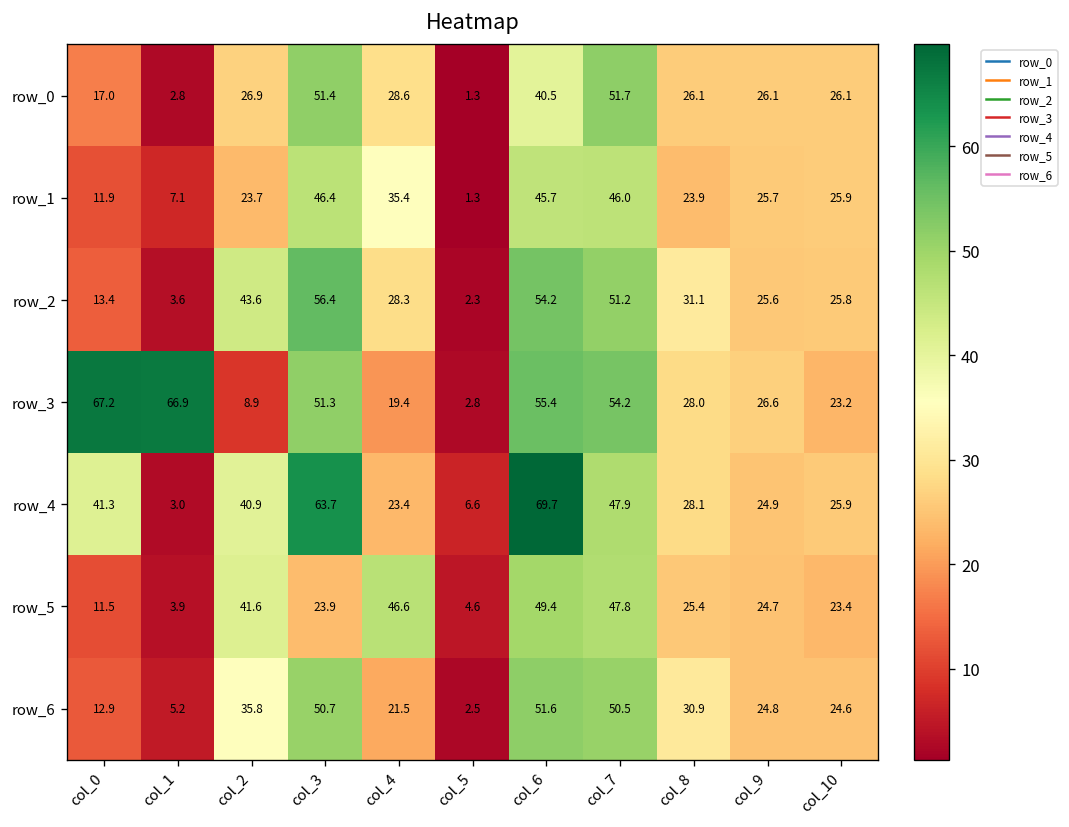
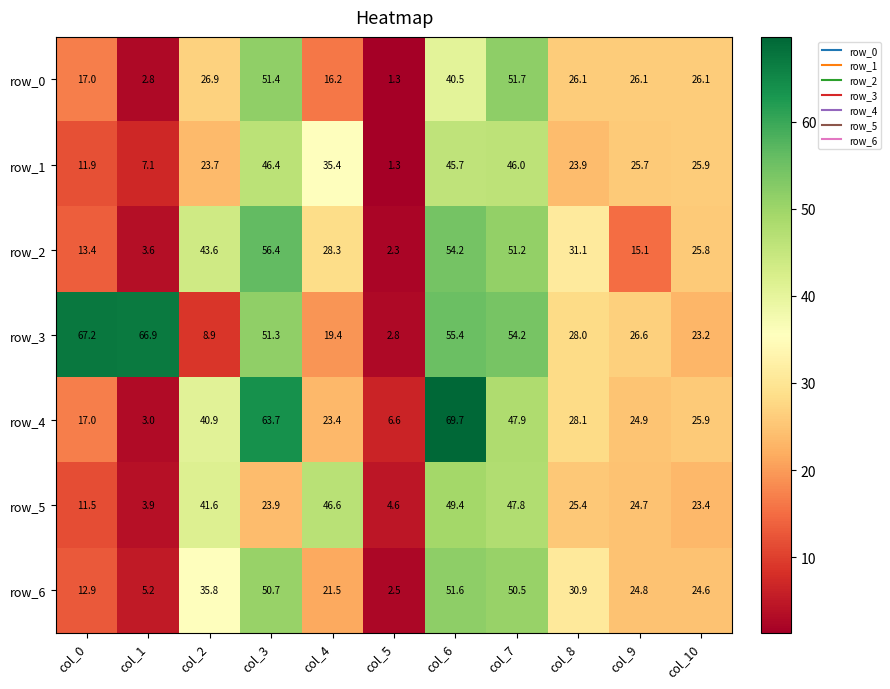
row_0, col_4: 28.6 -> 16.2
row_2, col_9: 25.6 -> 15.1
row_4, col_0: 41.3 -> 17.0
